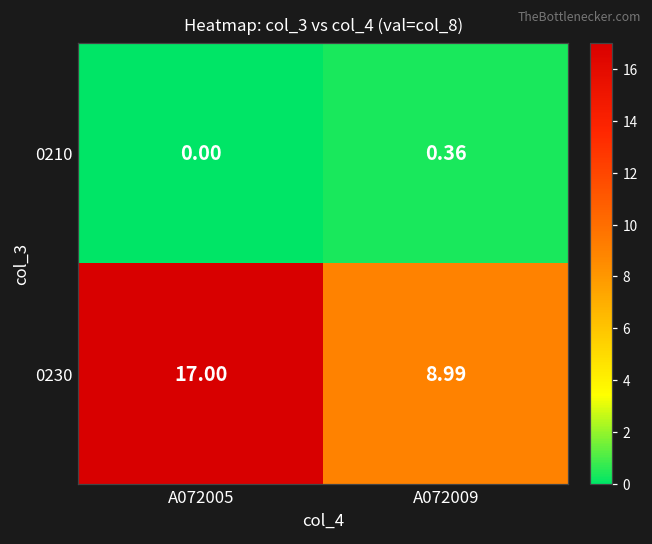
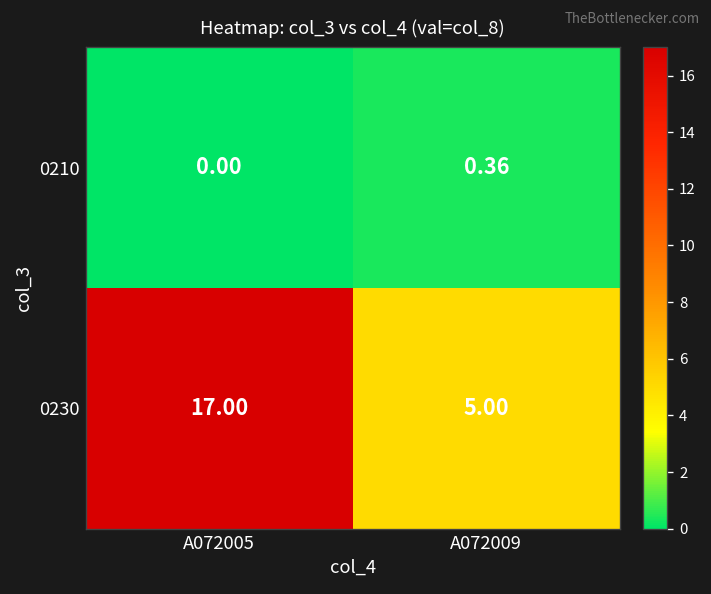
0230, A072009: 8.99 -> 5.00
